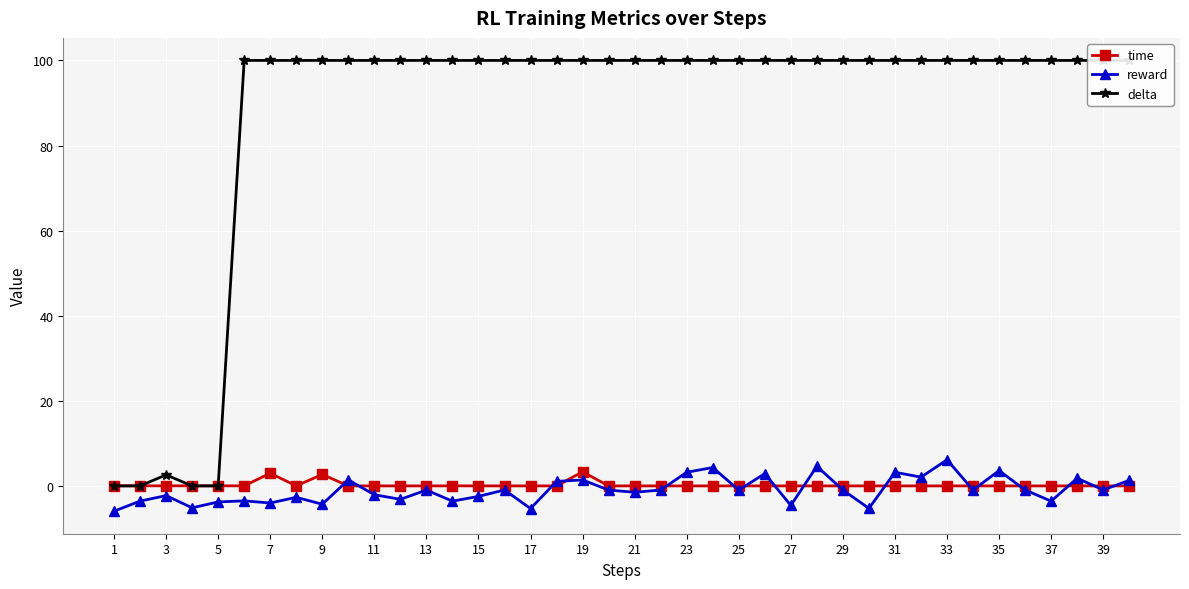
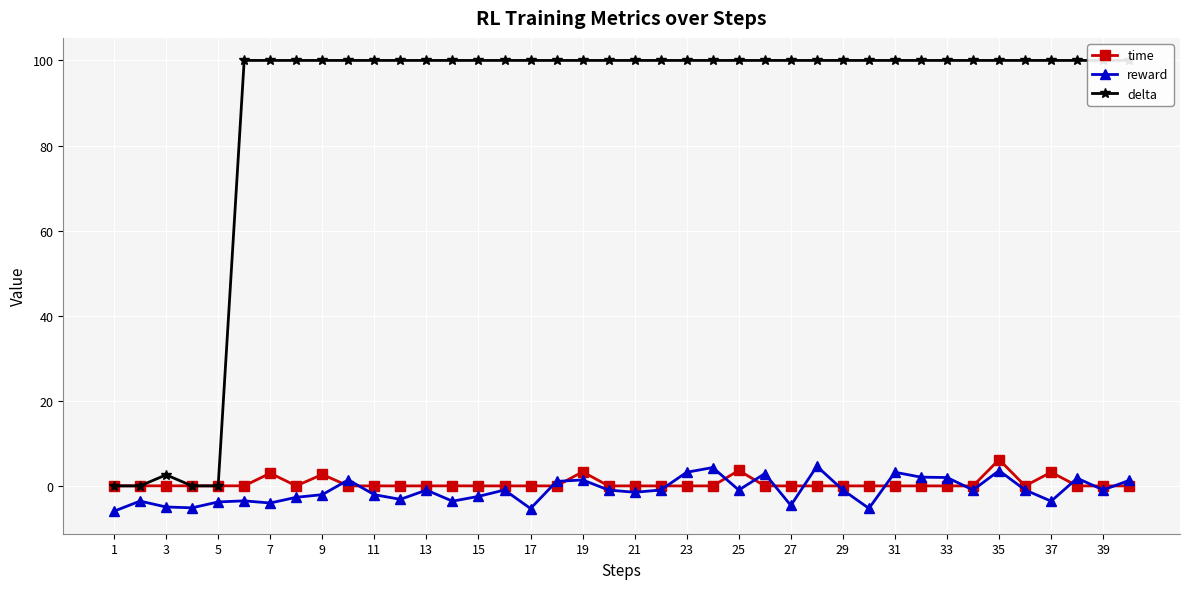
reward, 3: -2 -> -5
reward, 9: -4 -> -2
time, 25: 0 -> 4
reward, 33: 6 -> 2
time, 35: 0 -> 6
time, 37: 0 -> 3
